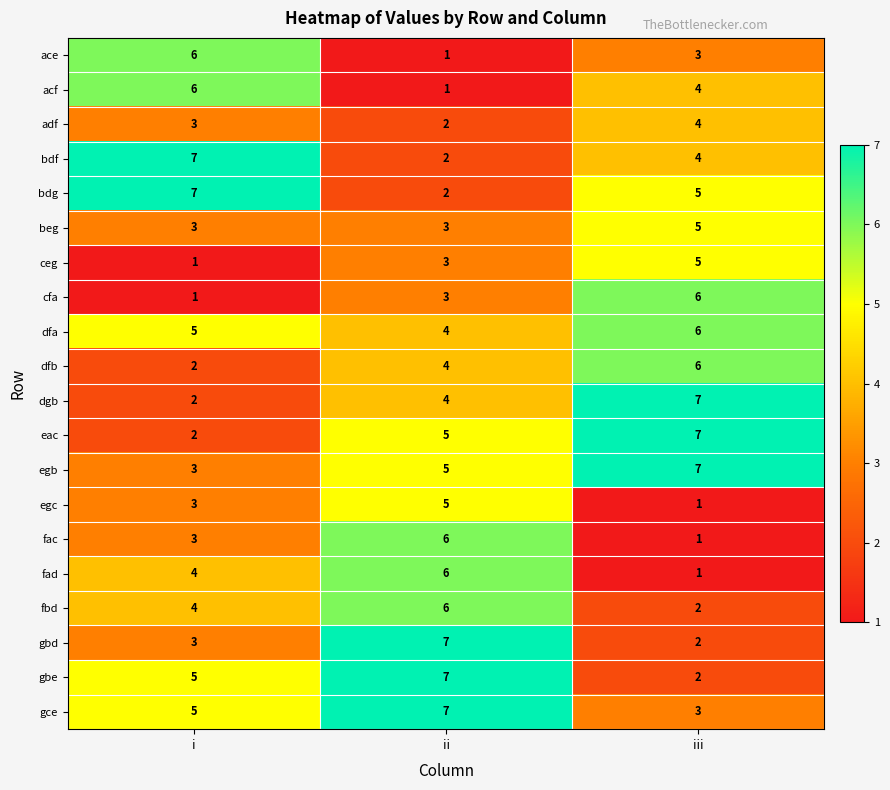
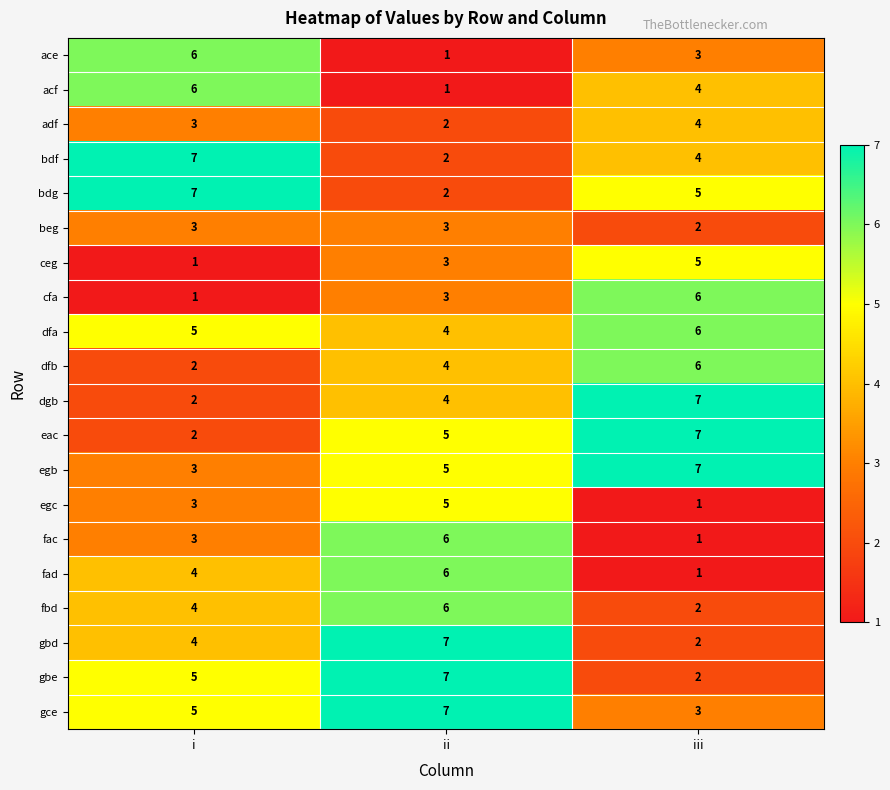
beg, iii: 5 -> 2
gbd, i: 3 -> 4
